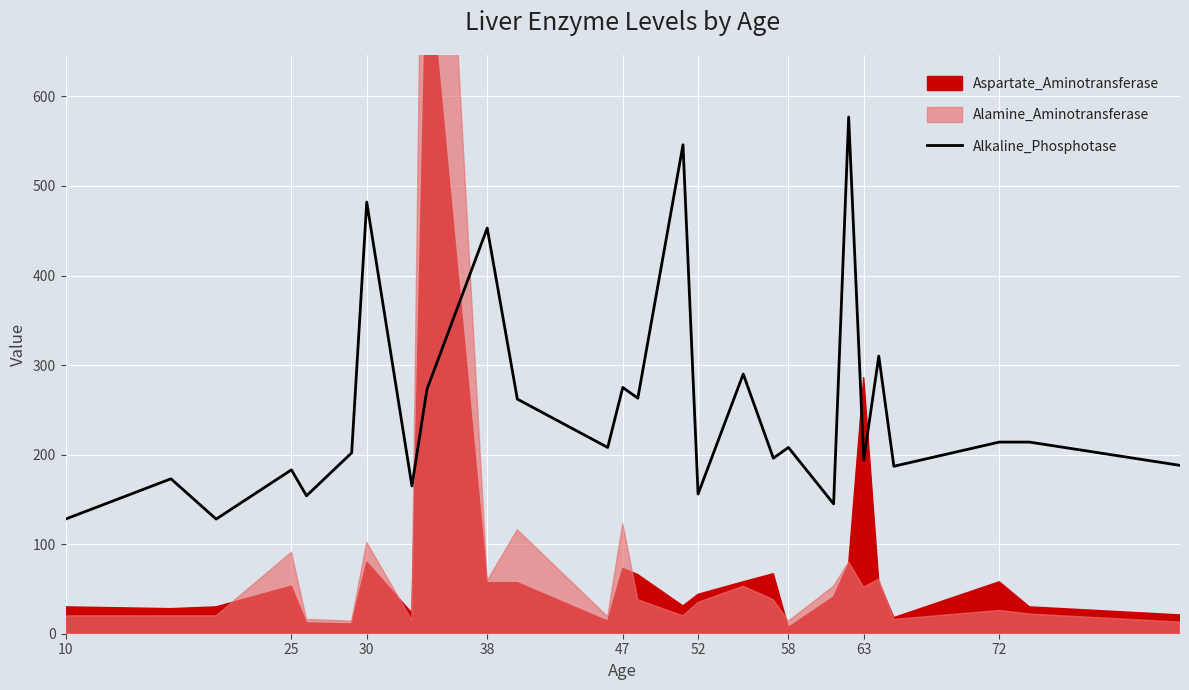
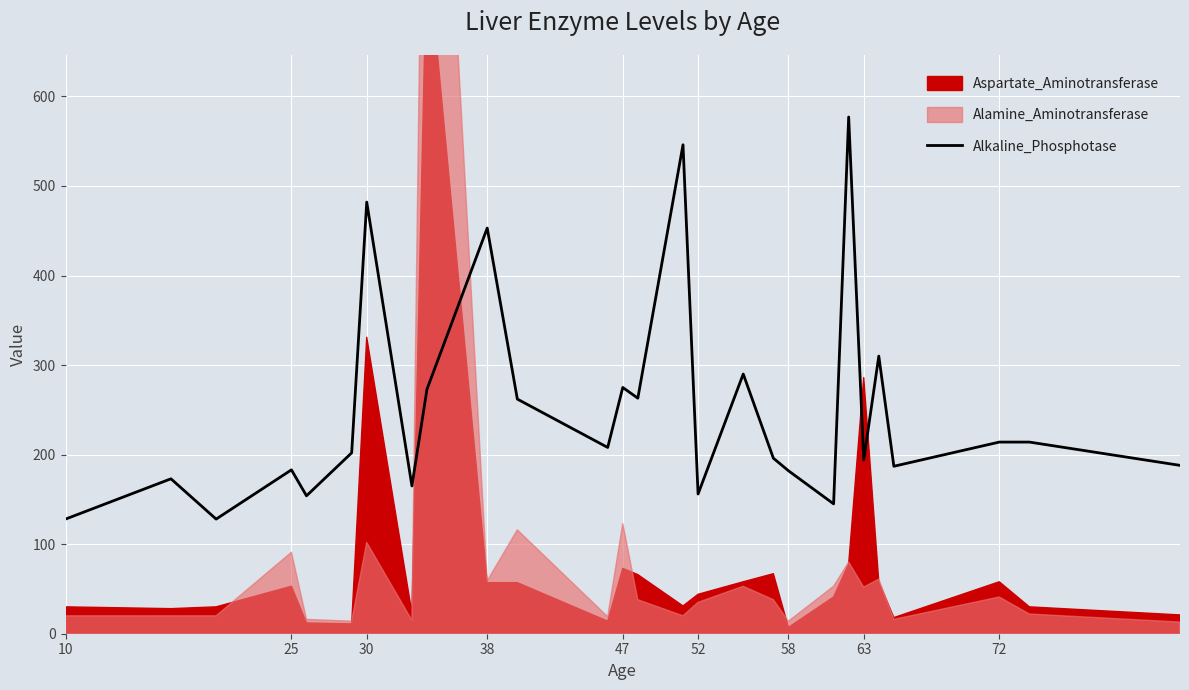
Aspartate_Aminotransferase, 30: 80 -> 330
Alkaline_Phosphotase, 58: 210 -> 180
Alamine_Aminotransferase, 72: 30 -> 40
